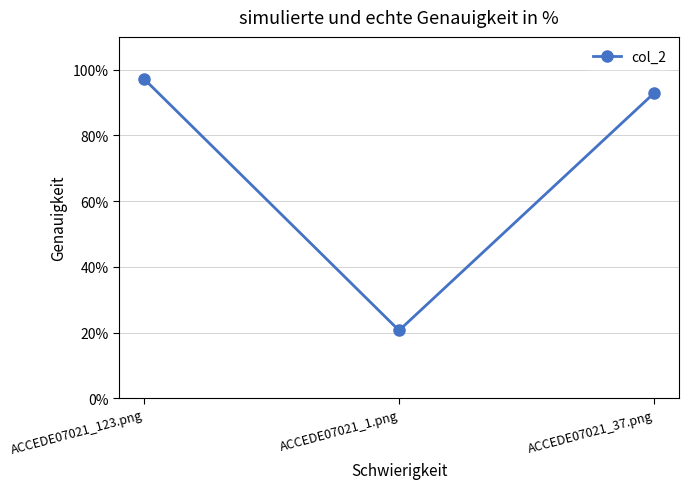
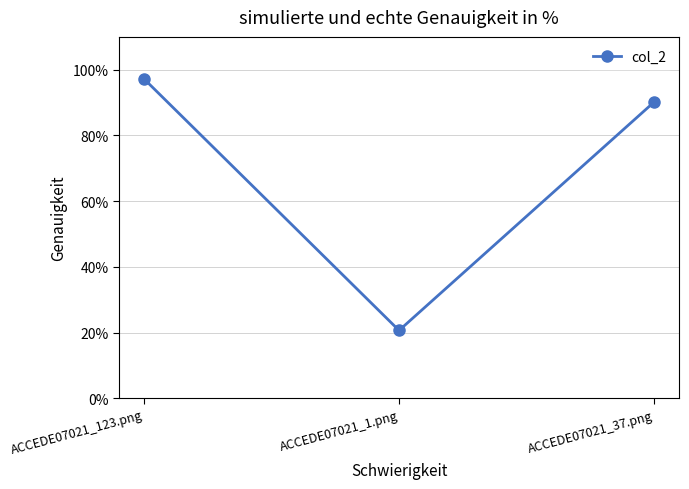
ACCEDE07021_37.png: 93% -> 90%
